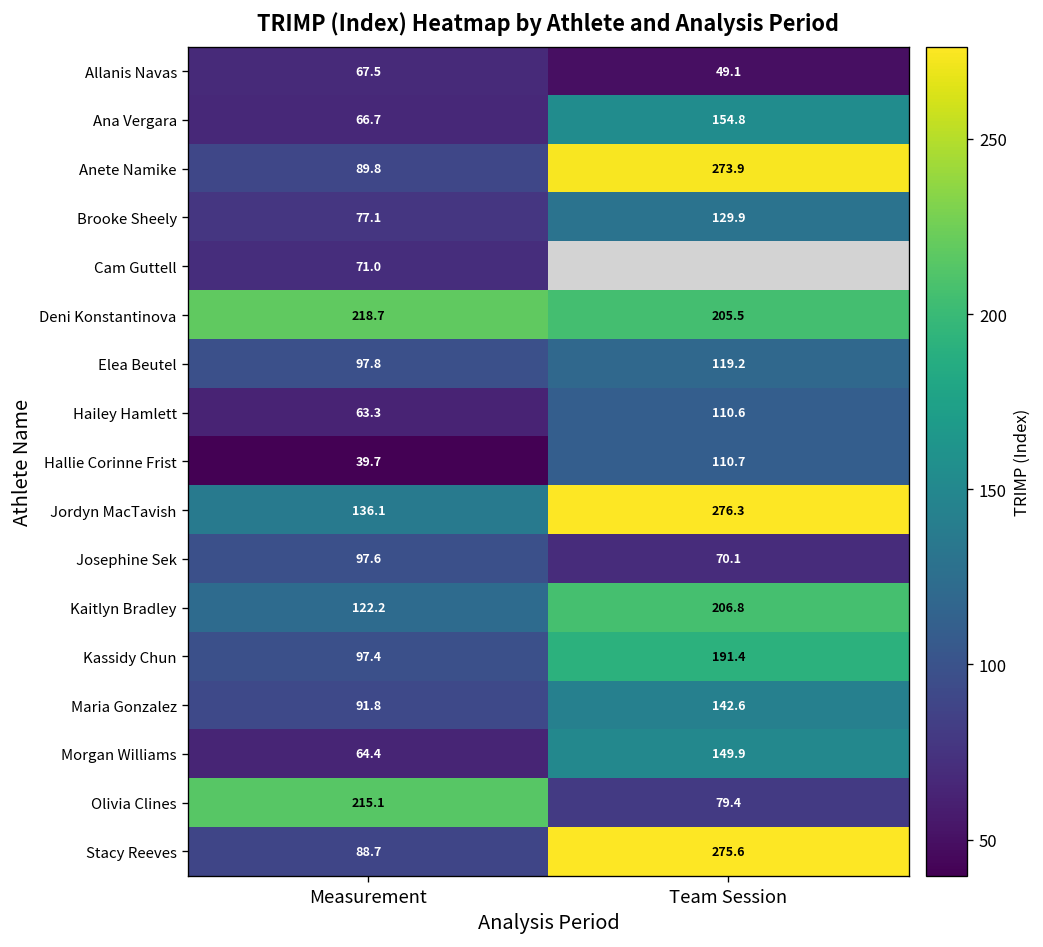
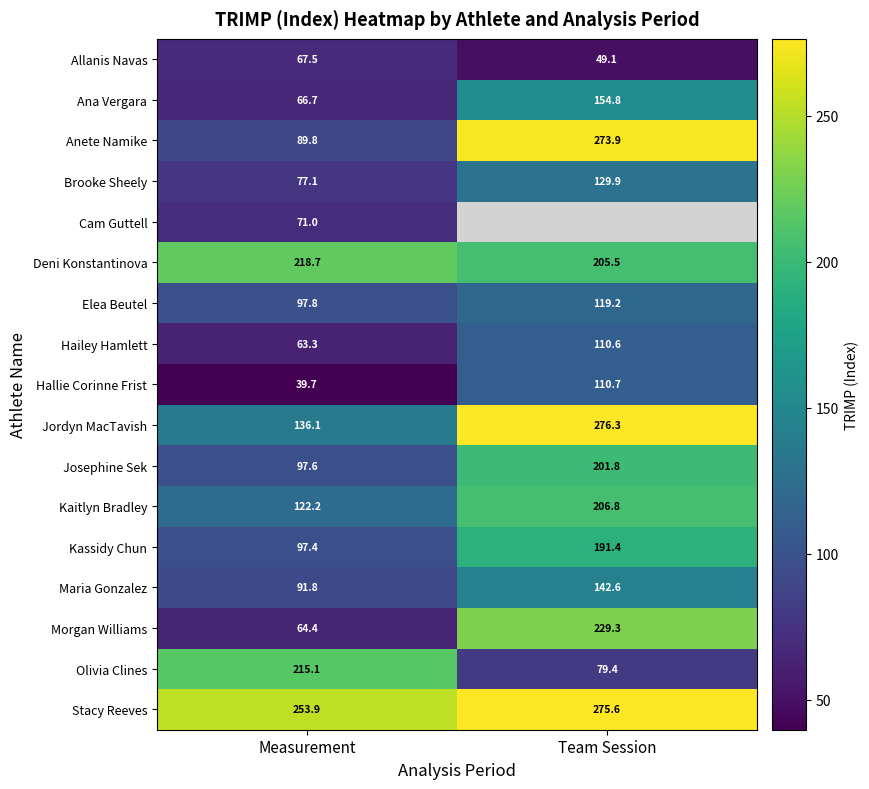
Josephine Sek, Team Session: 70.1 -> 201.8
Morgan Williams, Team Session: 149.9 -> 229.3
Stacy Reeves, Measurement: 88.7 -> 253.9
